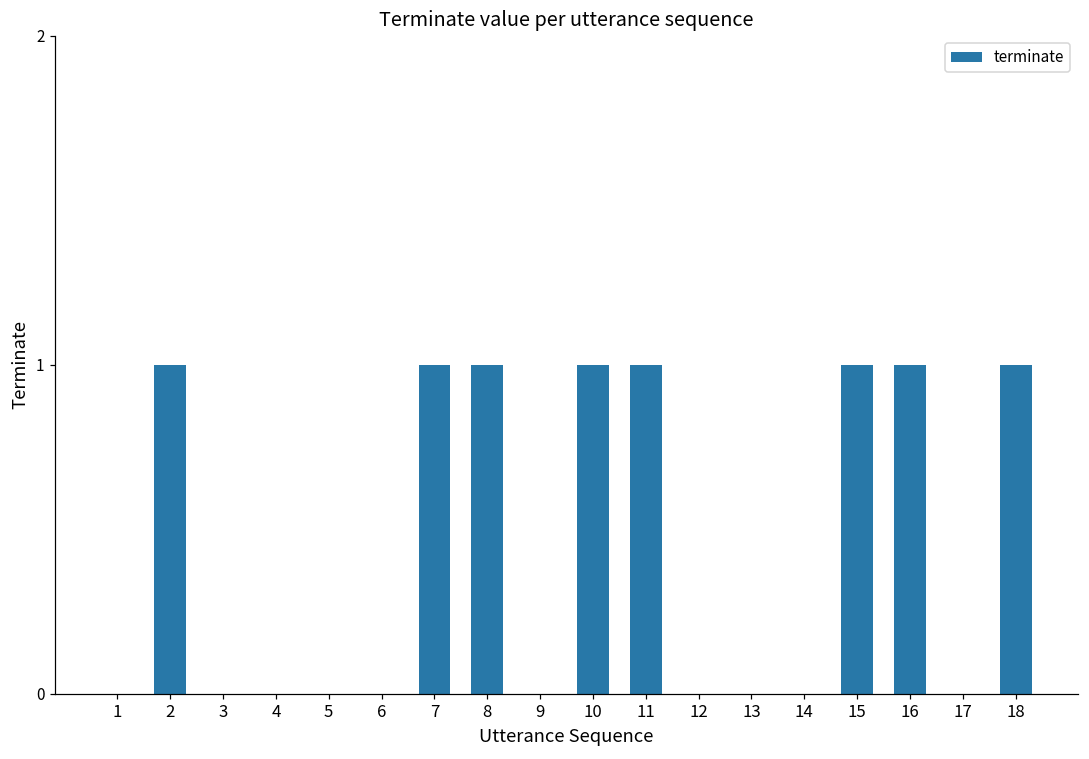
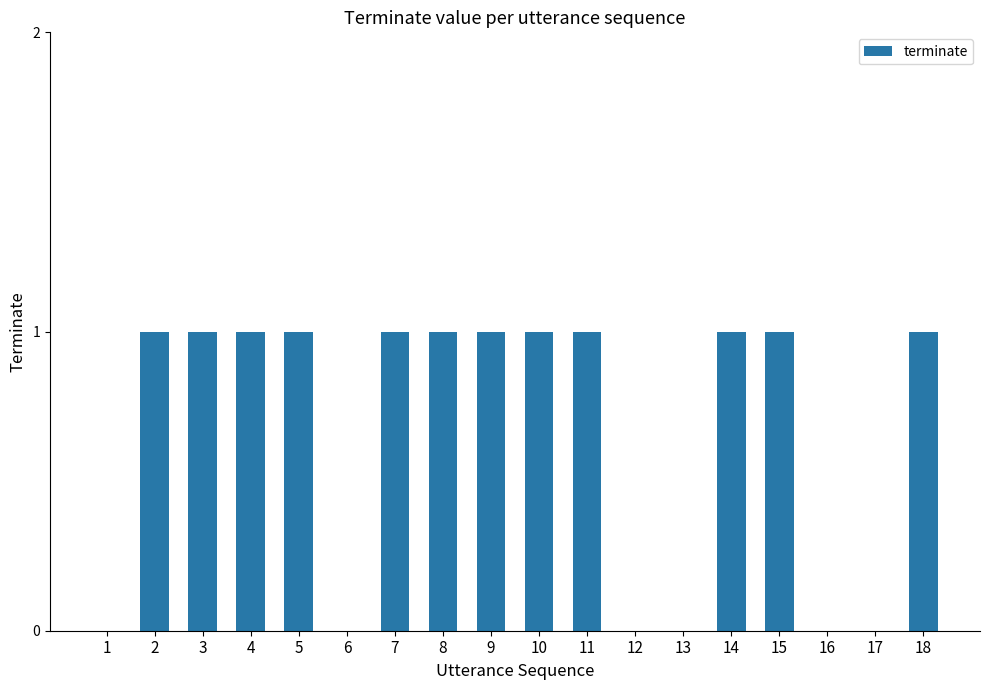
3: 0 -> 1
4: 0 -> 1
5: 0 -> 1
9: 0 -> 1
14: 0 -> 1
16: 1 -> 0
